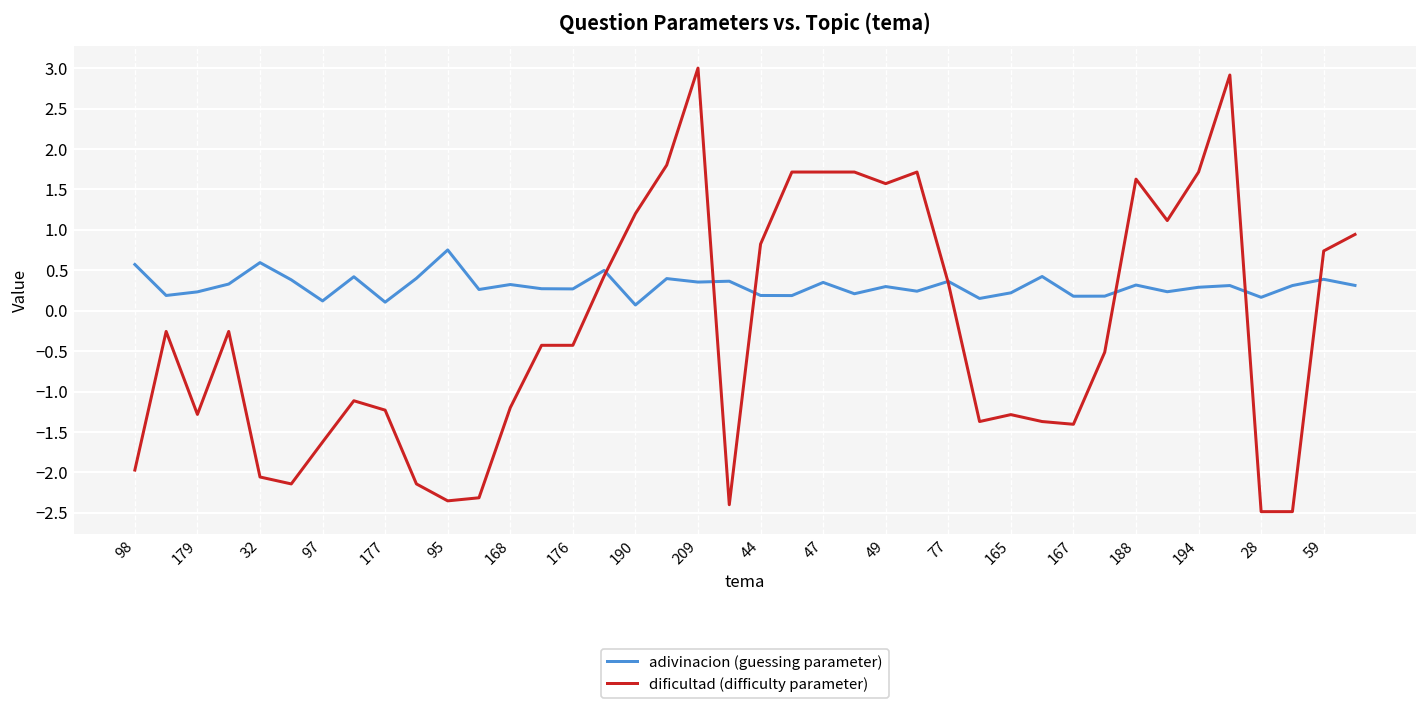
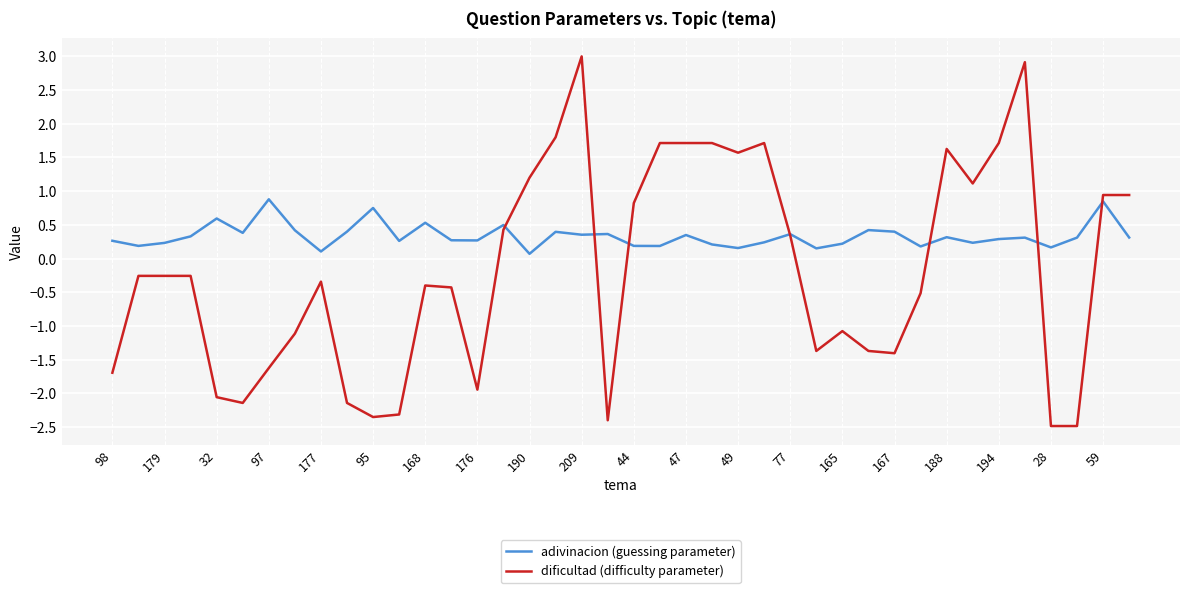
adivinacion (guessing parameter), 98: 0.6 -> 0.3
dificultad (difficulty parameter), 98: -2.0 -> -1.7
dificultad (difficulty parameter), 179: -1.3 -> -0.3
adivinacion (guessing parameter), 97: 0.1 -> 0.9
dificultad (difficulty parameter), 177: -1.2 -> -0.3
adivinacion (guessing parameter), 168: 0.3 -> 0.5
dificultad (difficulty parameter), 168: -1.2 -> -0.4
dificultad (difficulty parameter), 176: -0.4 -> -1.9
adivinacion (guessing parameter), 49: 0.3 -> 0.2
dificultad (difficulty parameter), 165: -1.3 -> -1.1
adivinacion (guessing parameter), 167: 0.2 -> 0.4
adivinacion (guessing parameter), 59: 0.4 -> 0.8
dificultad (difficulty parameter), 59: 0.7 -> 0.9
